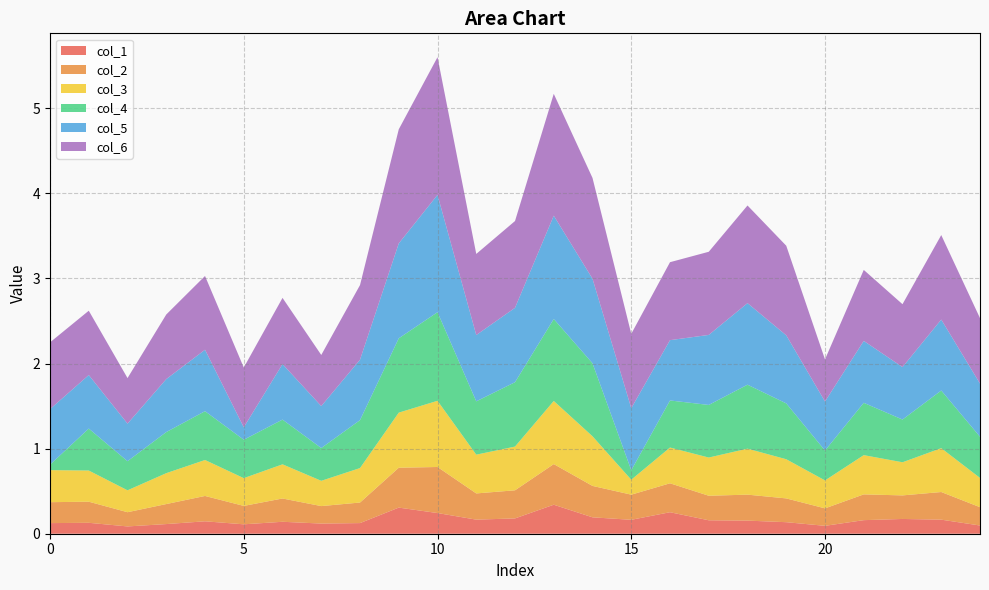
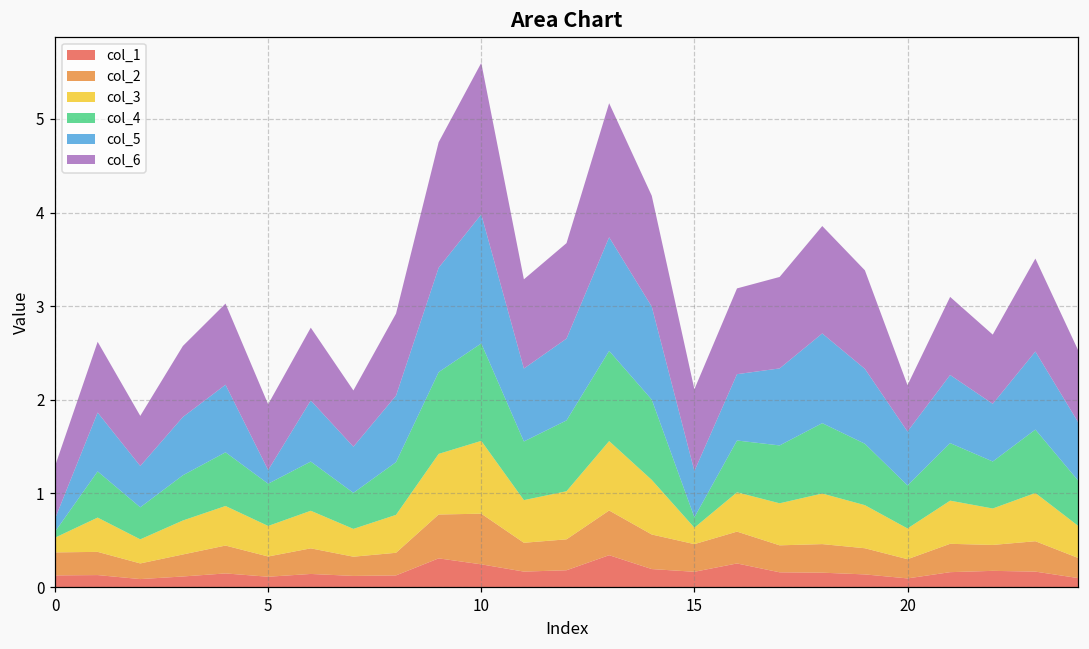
col_3, 0: 0.4 -> 0.2
col_5, 0: 0.7 -> 0.1
col_6, 0: 0.8 -> 0.6
col_5, 15: 0.7 -> 0.5
col_4, 20: 0.4 -> 0.5
